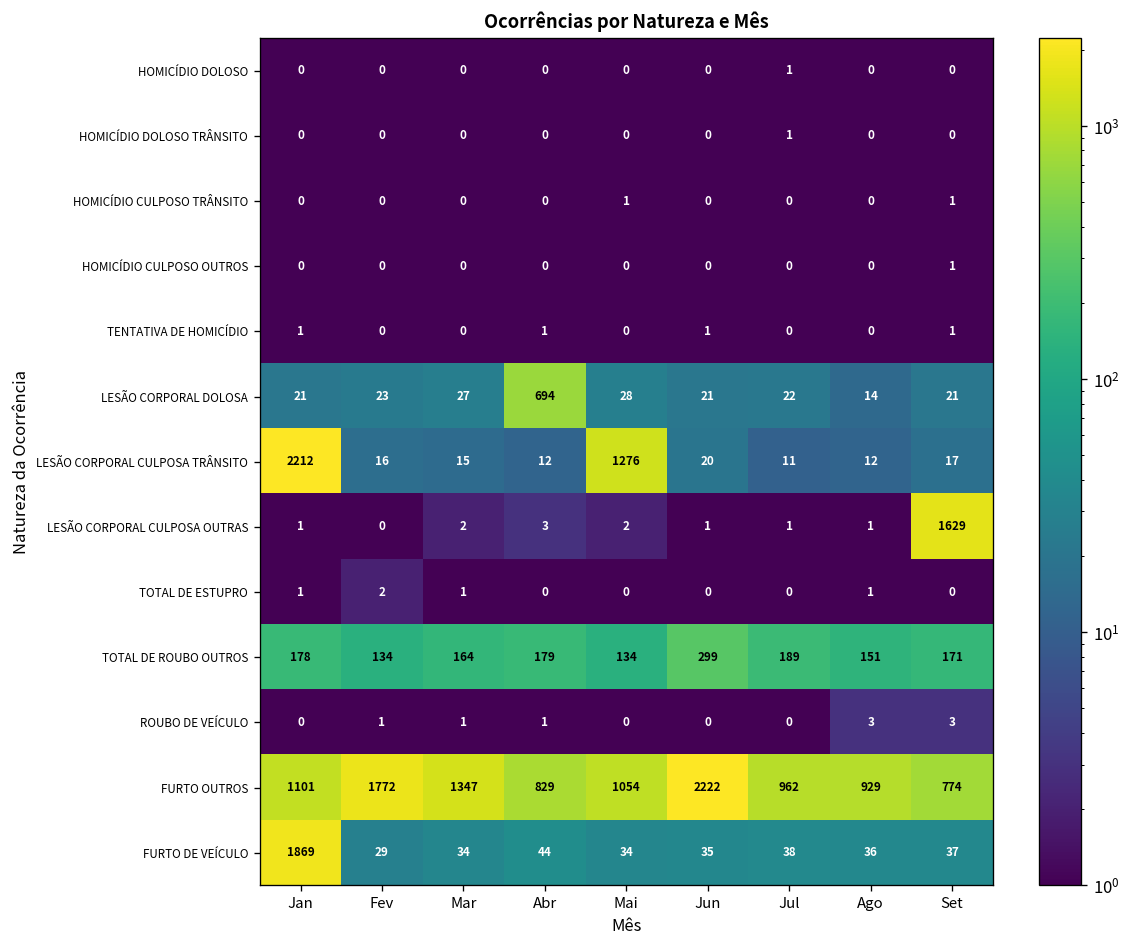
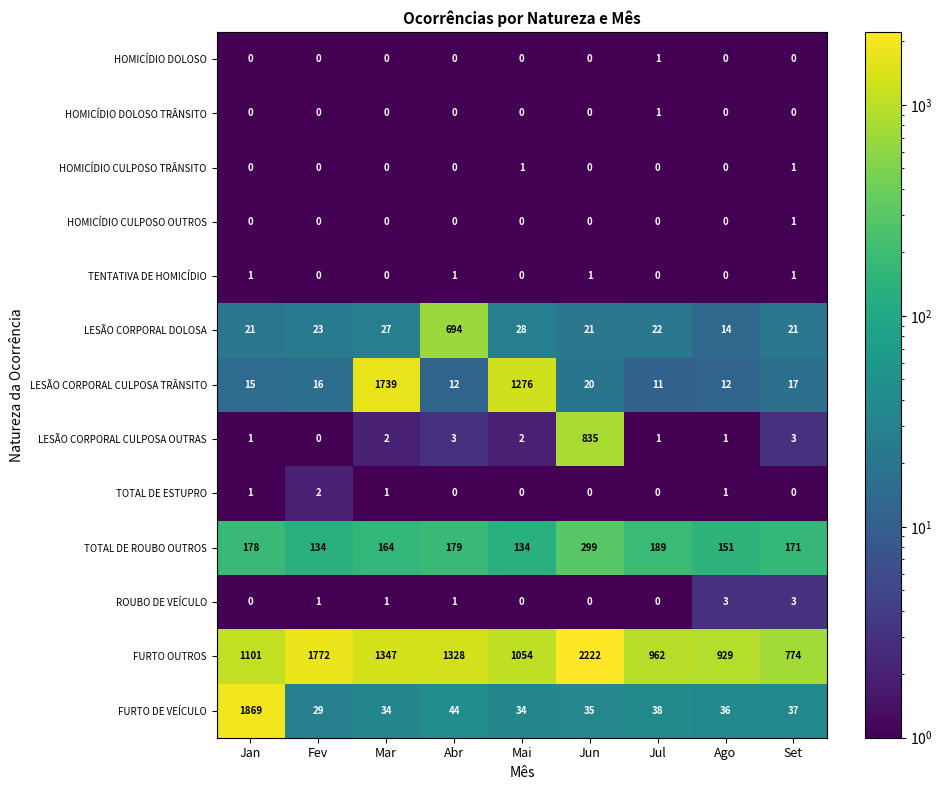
LESÃO CORPORAL CULPOSA TRÂNSITO, Jan: 2212 -> 15
LESÃO CORPORAL CULPOSA TRÂNSITO, Mar: 15 -> 1739
LESÃO CORPORAL CULPOSA OUTRAS, Jun: 1 -> 835
LESÃO CORPORAL CULPOSA OUTRAS, Set: 1629 -> 3
FURTO OUTROS, Abr: 829 -> 1328
